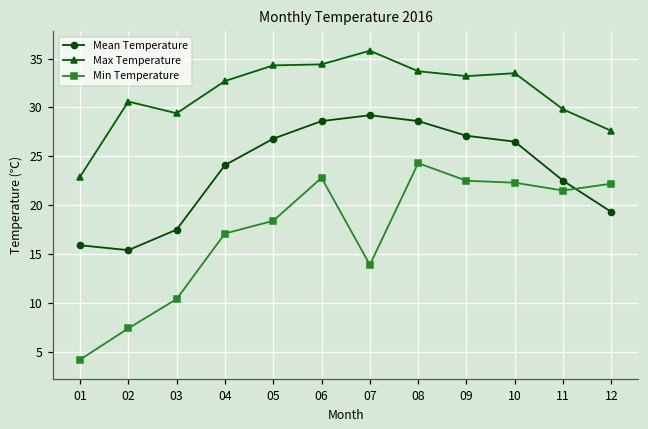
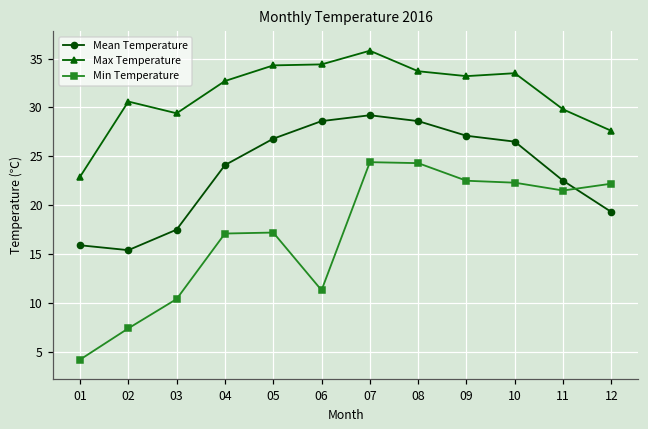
Min Temperature, 05: 18 -> 17
Min Temperature, 06: 23 -> 11
Min Temperature, 07: 14 -> 24
